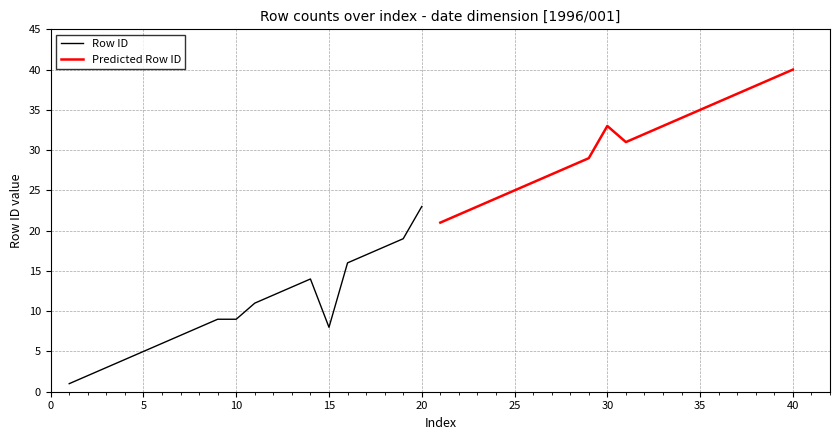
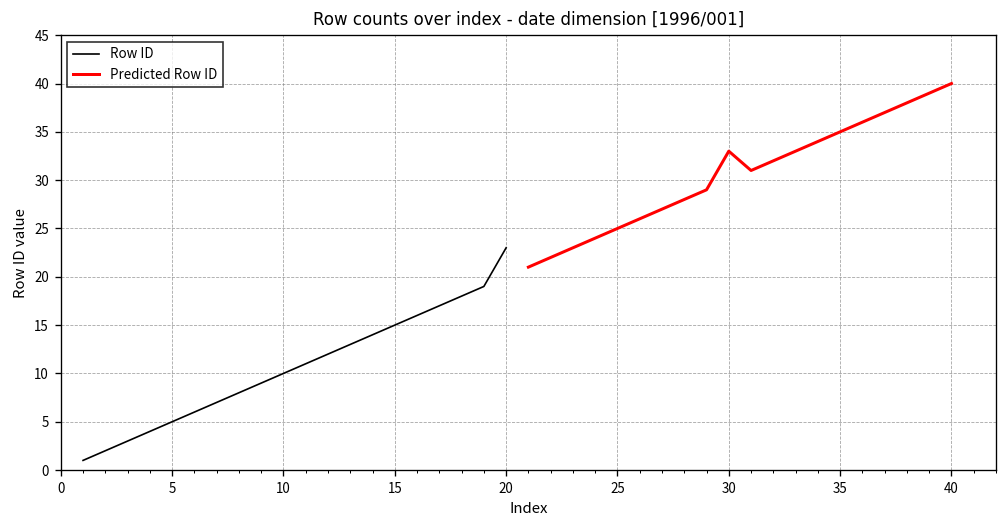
Row ID, 10: 9 -> 10
Row ID, 15: 8 -> 15
